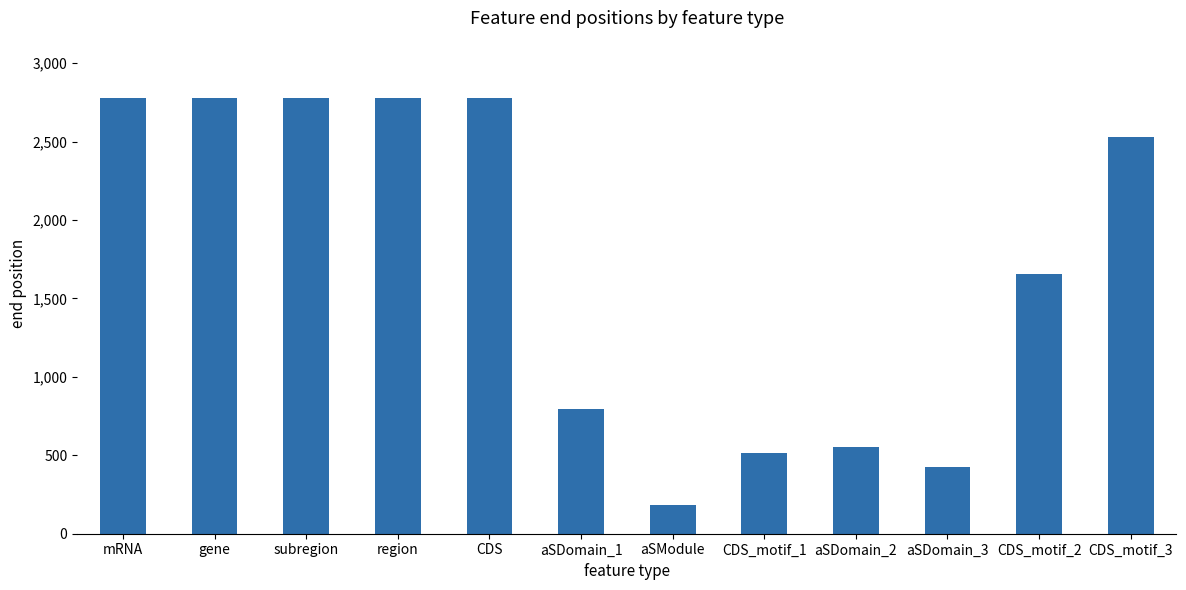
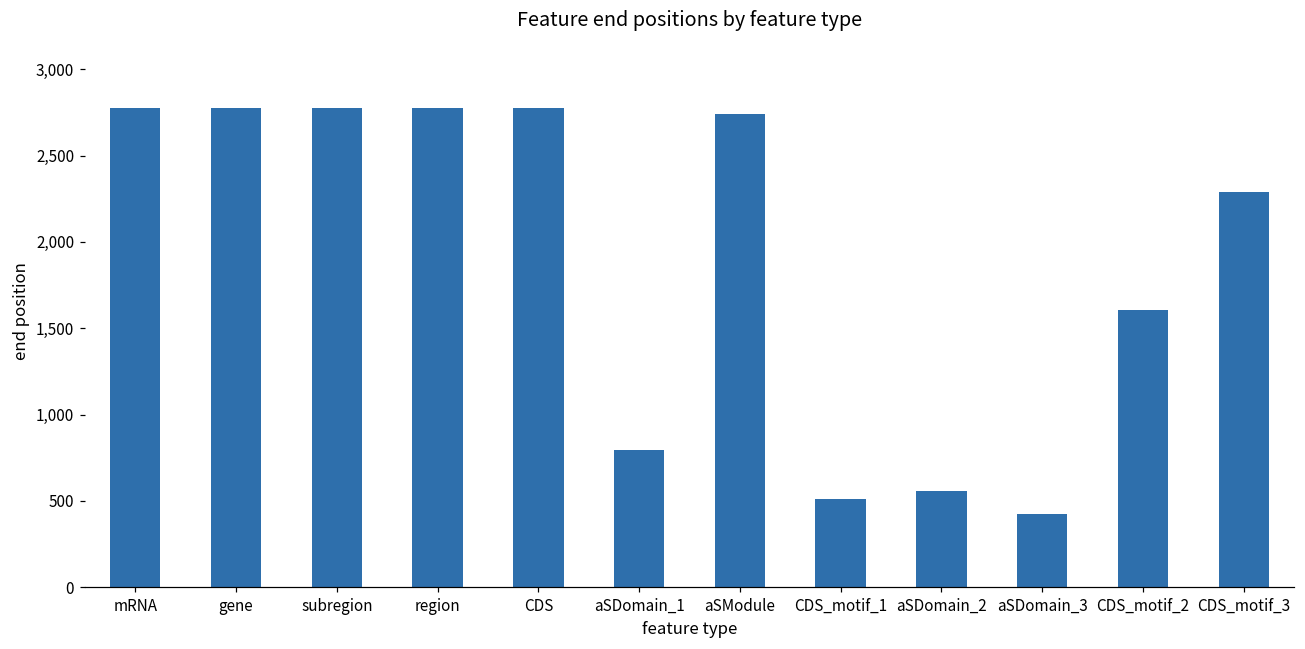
aSModule: 180 -> 2,740
CDS_motif_2: 1,660 -> 1,600
CDS_motif_3: 2,530 -> 2,290
